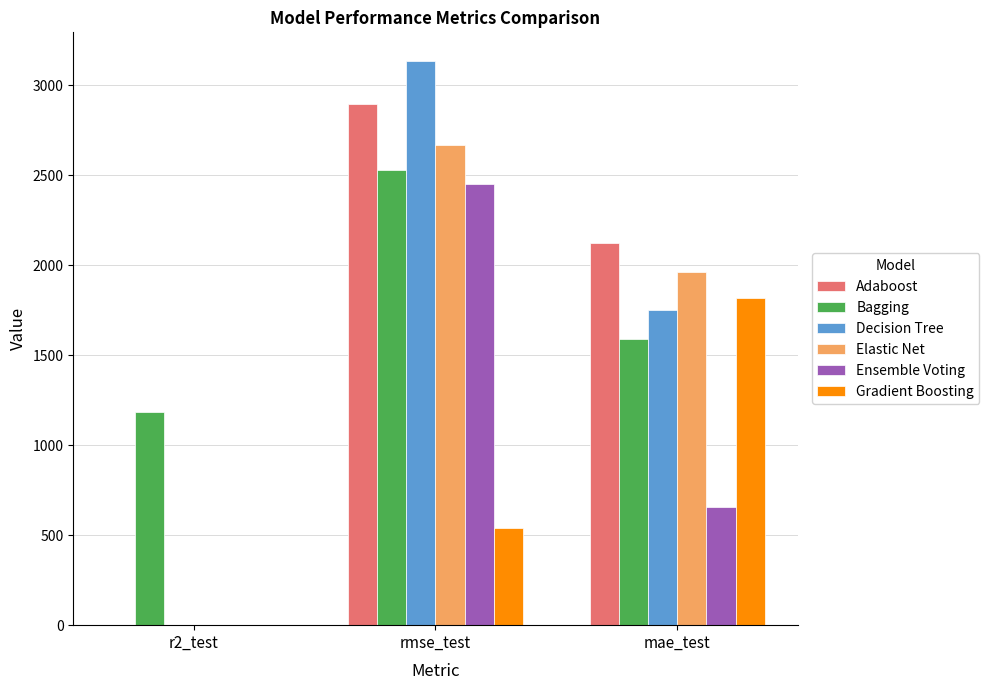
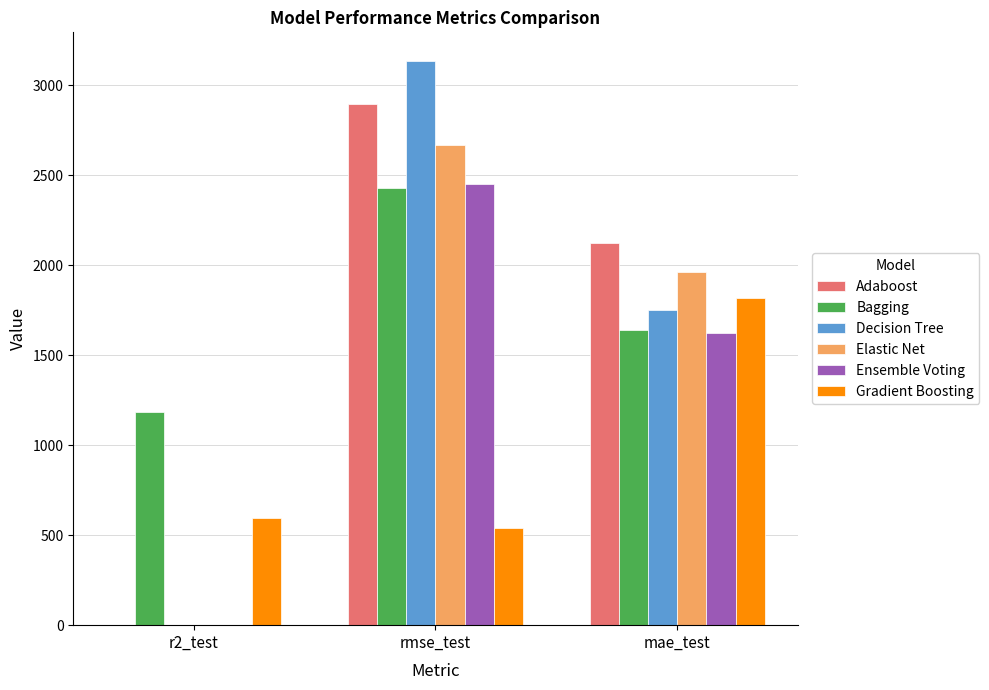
Gradient Boosting, r2_test: 0 -> 600
Bagging, rmse_test: 2530 -> 2430
Bagging, mae_test: 1590 -> 1640
Ensemble Voting, mae_test: 660 -> 1620
